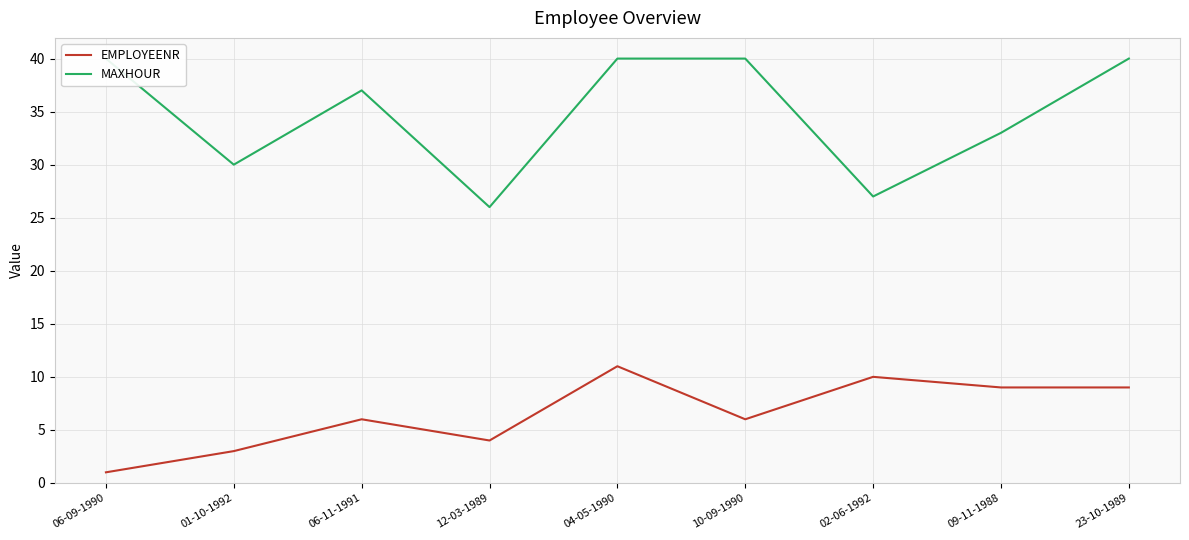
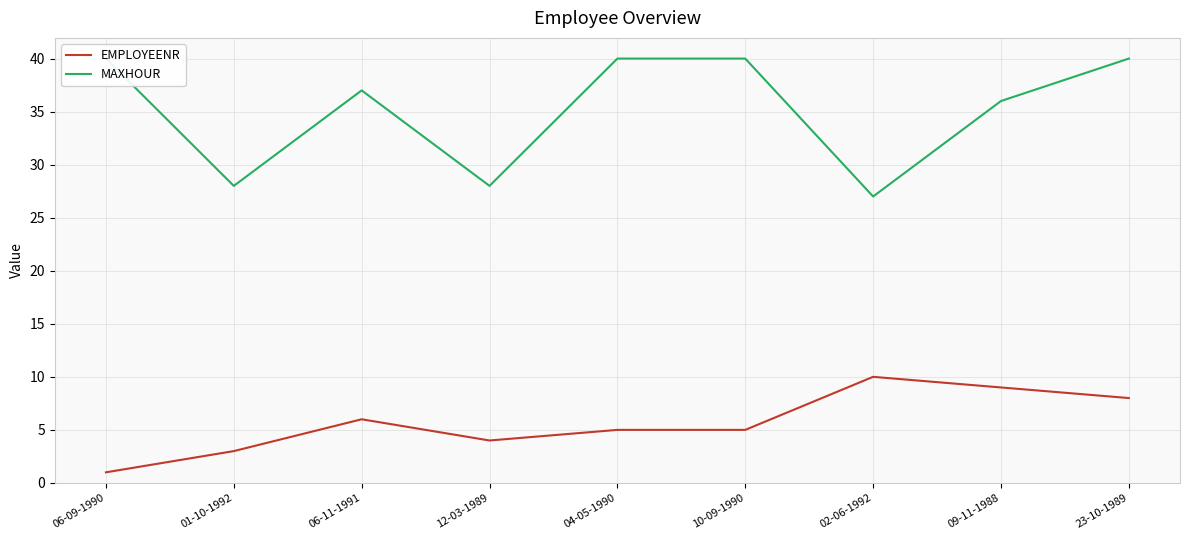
MAXHOUR, 01-10-1992: 30 -> 28
MAXHOUR, 12-03-1989: 26 -> 28
EMPLOYEENR, 04-05-1990: 11 -> 5
EMPLOYEENR, 10-09-1990: 6 -> 5
MAXHOUR, 09-11-1988: 33 -> 36
EMPLOYEENR, 23-10-1989: 9 -> 8
